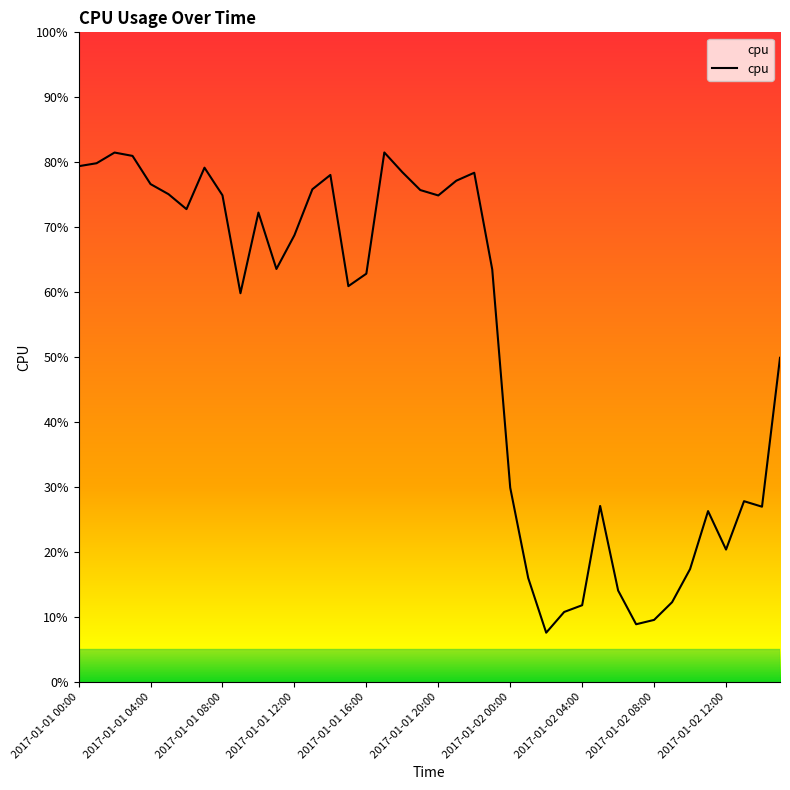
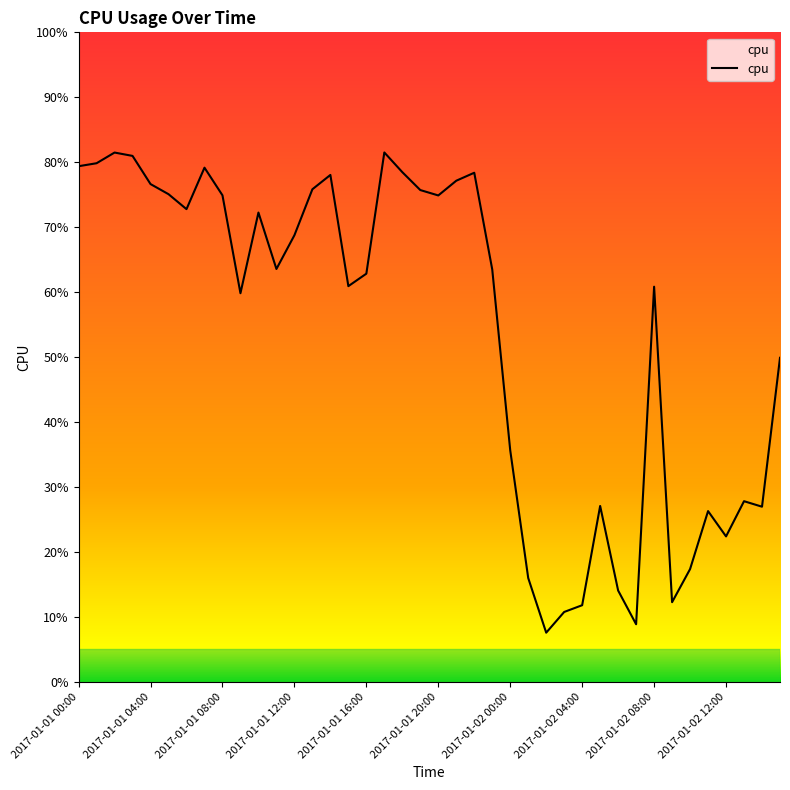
2017-01-02 00:00: 30% -> 36%
2017-01-02 08:00: 10% -> 61%
2017-01-02 12:00: 20% -> 22%
